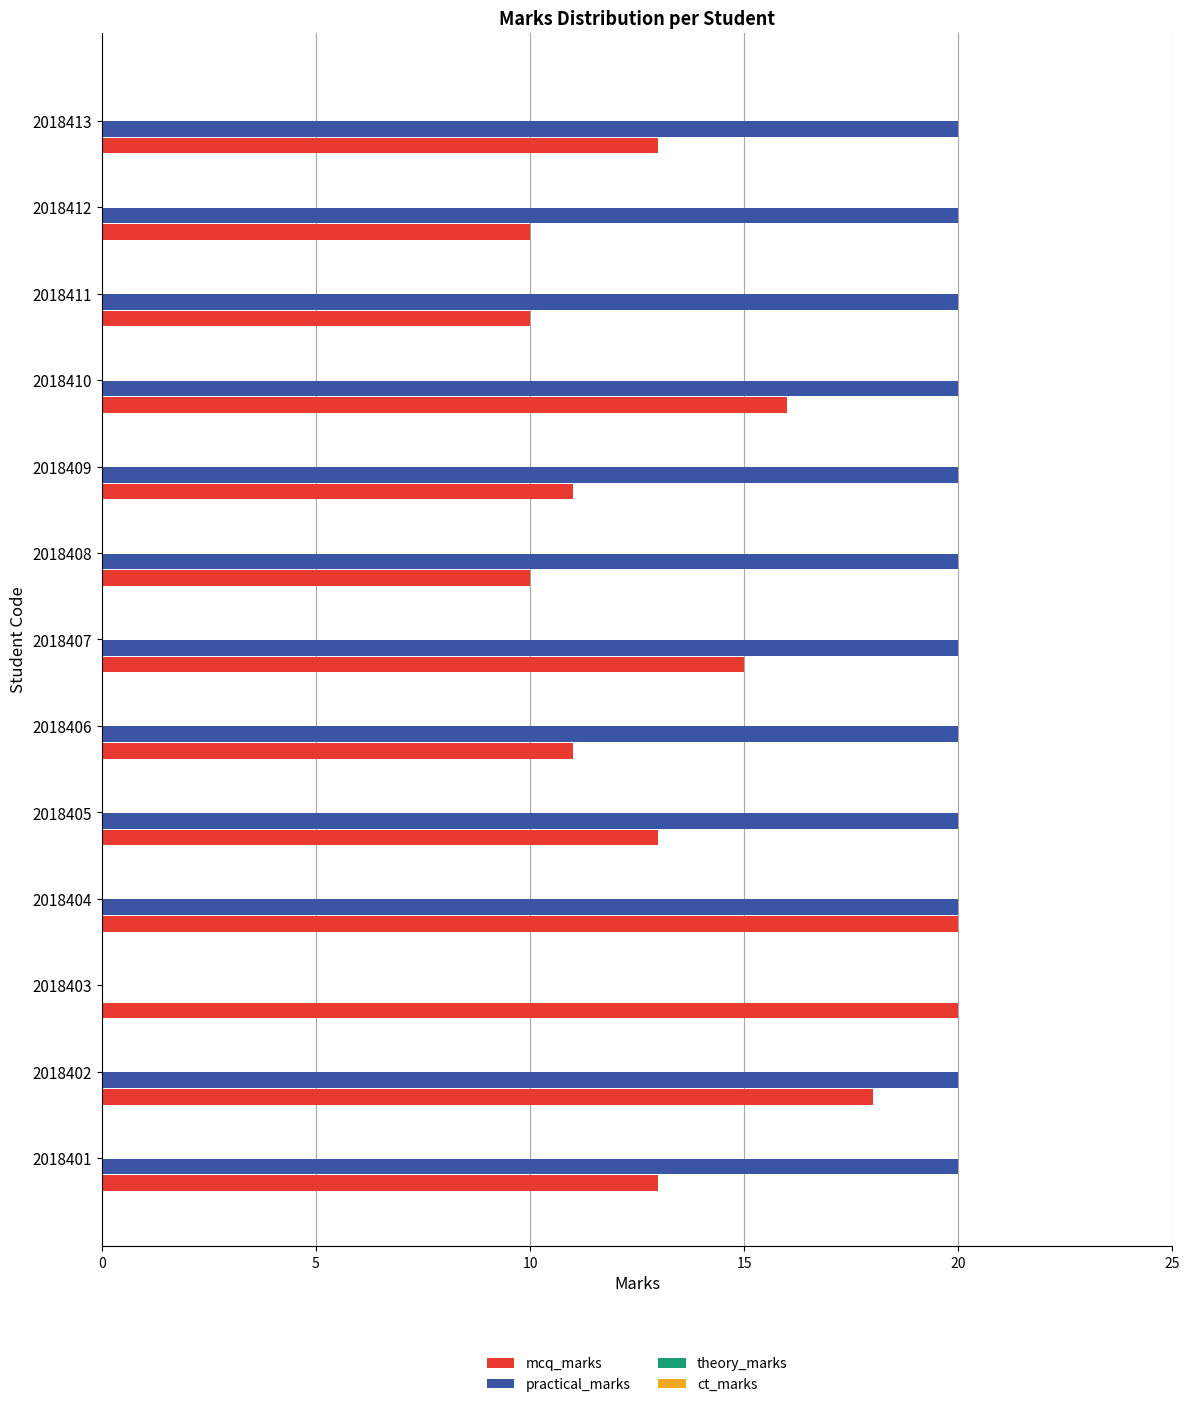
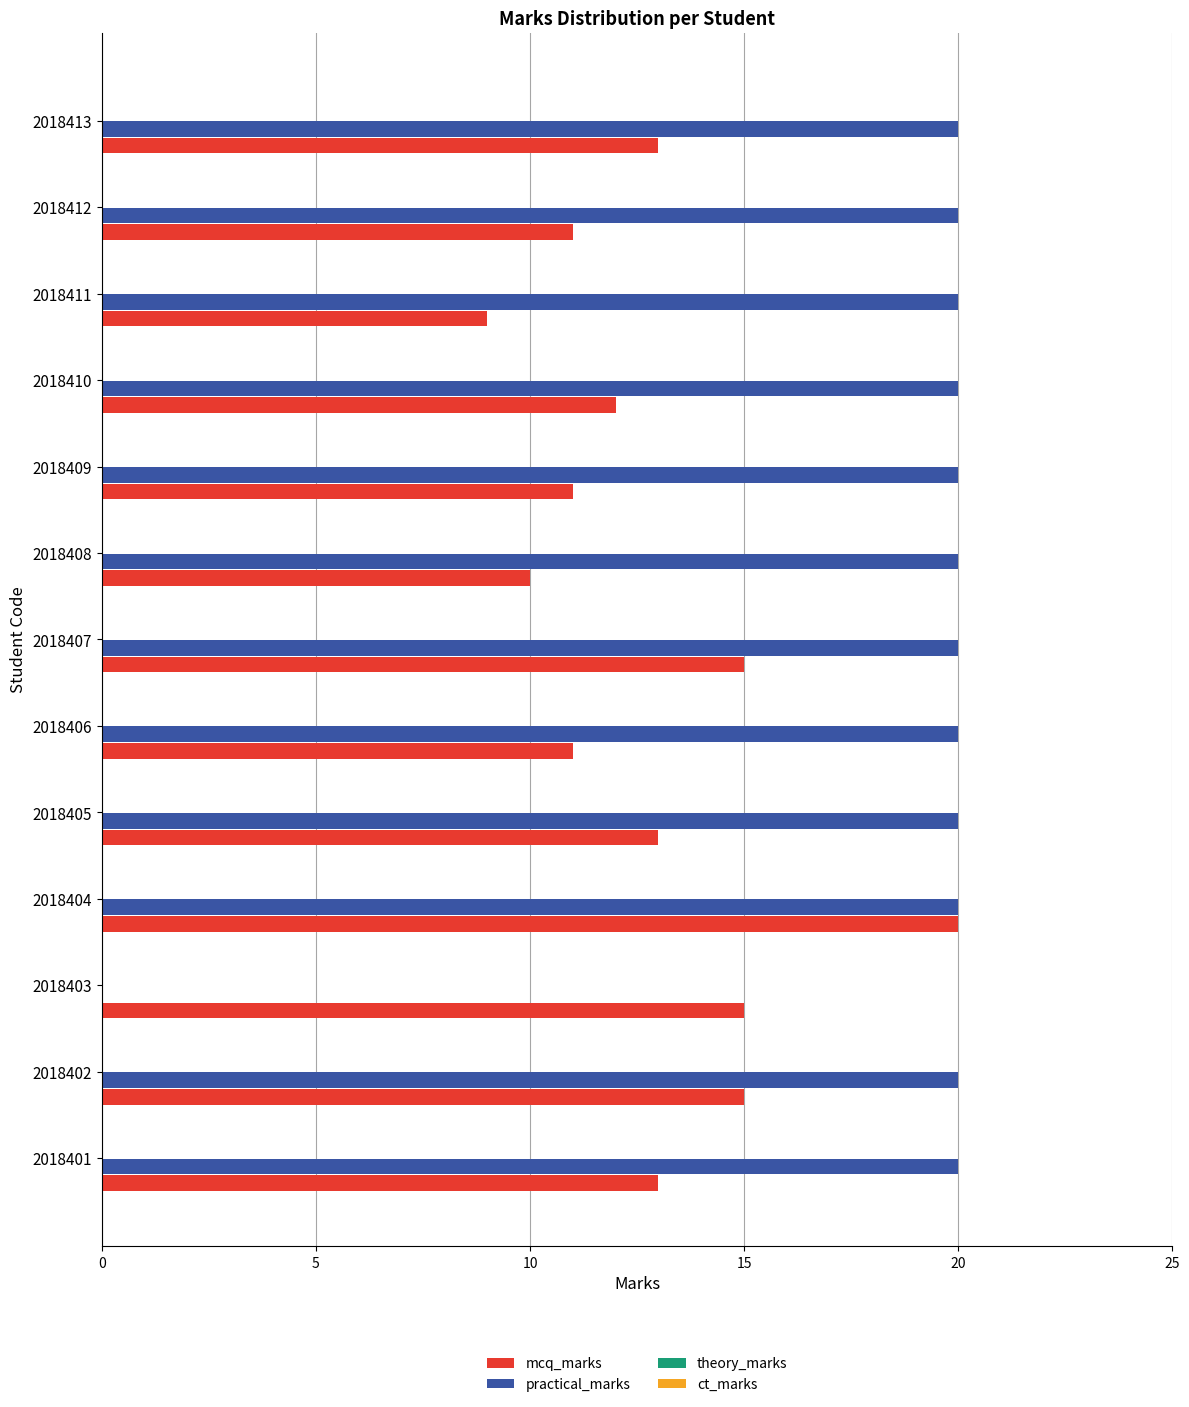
mcq_marks, 2018412: 10 -> 11
mcq_marks, 2018411: 10 -> 9
mcq_marks, 2018410: 16 -> 12
mcq_marks, 2018403: 20 -> 15
mcq_marks, 2018402: 18 -> 15
